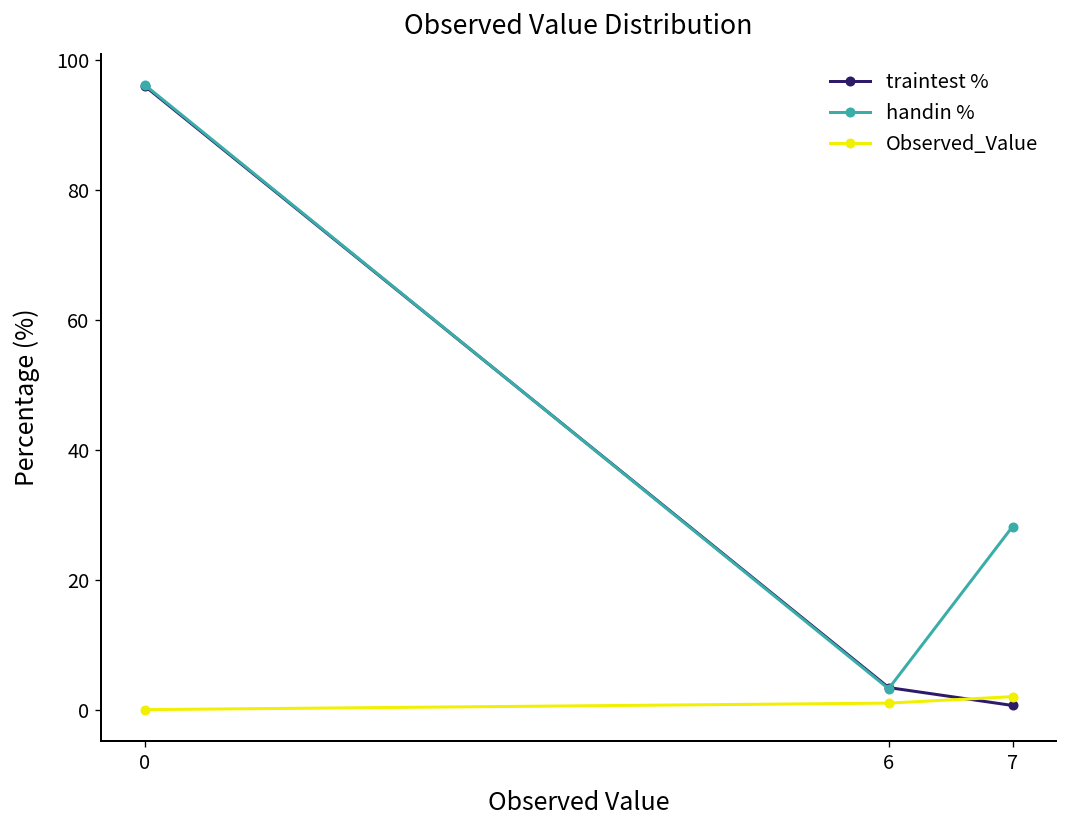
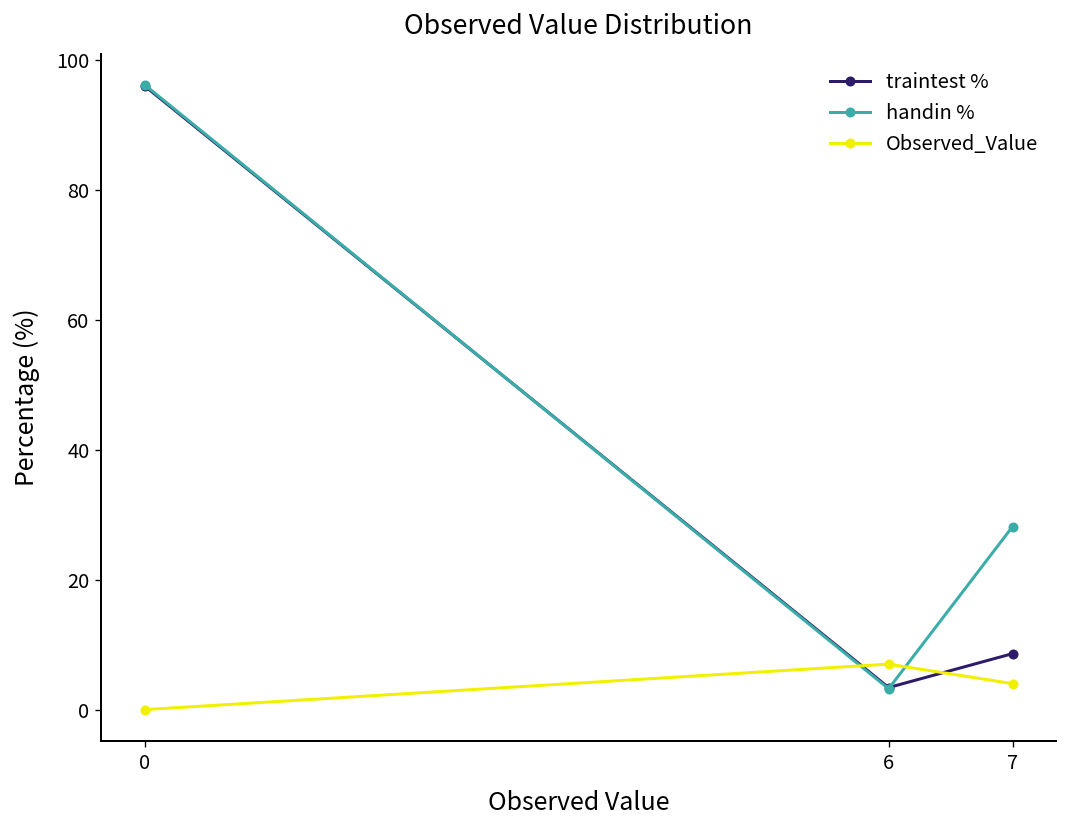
Observed_Value, 6: 1 -> 7
traintest %, 7: 1 -> 9
Observed_Value, 7: 2 -> 4
